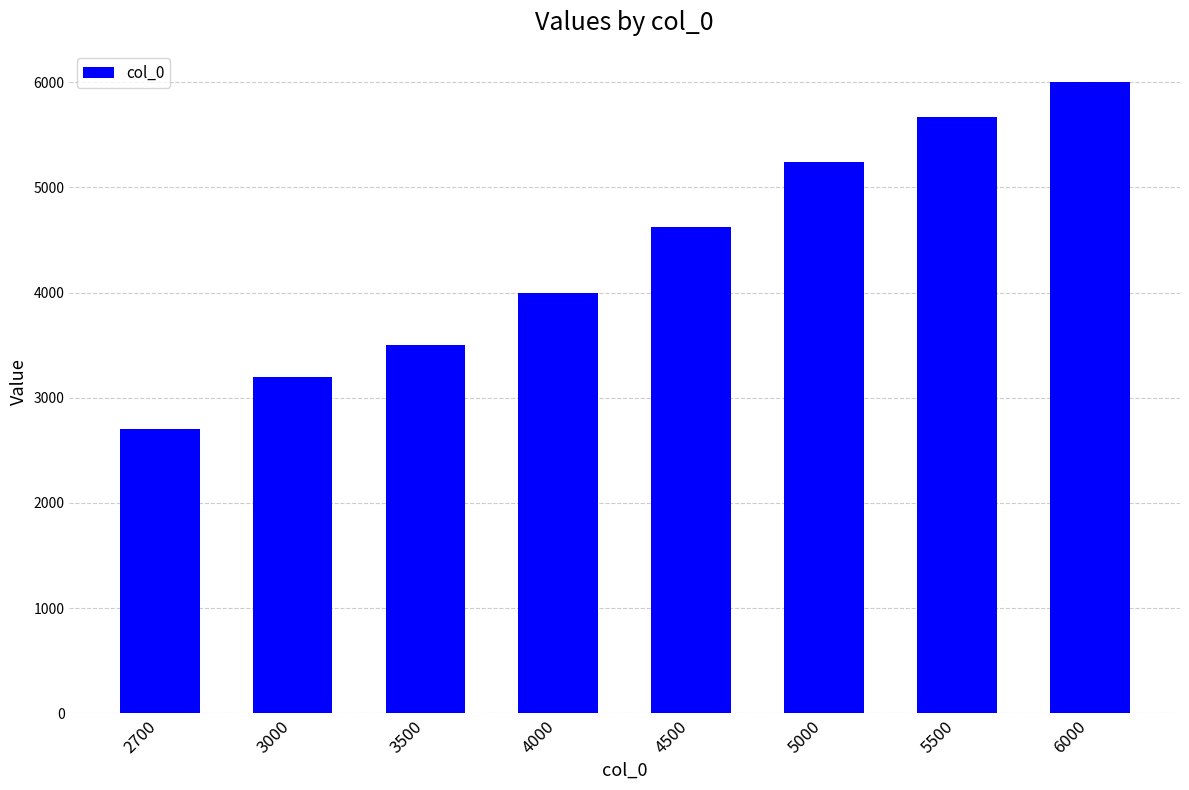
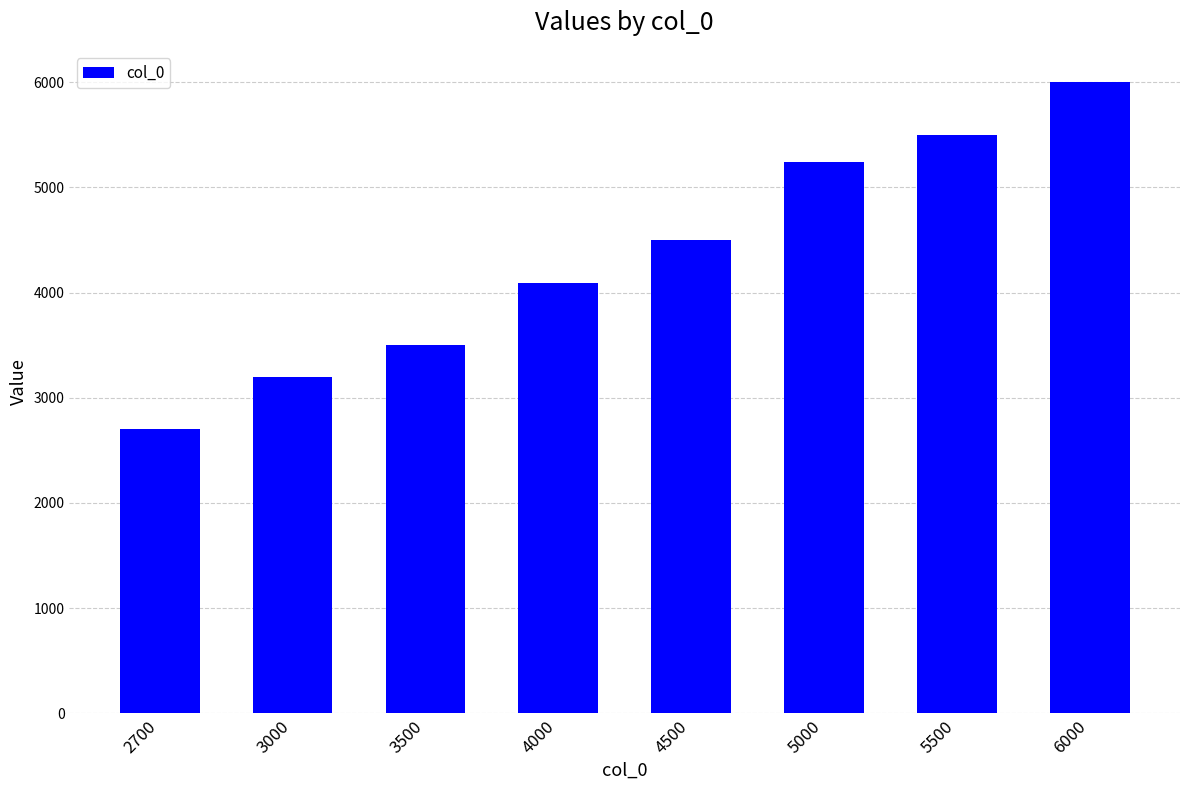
4000: 4000 -> 4090
4500: 4620 -> 4500
5500: 5670 -> 5500
